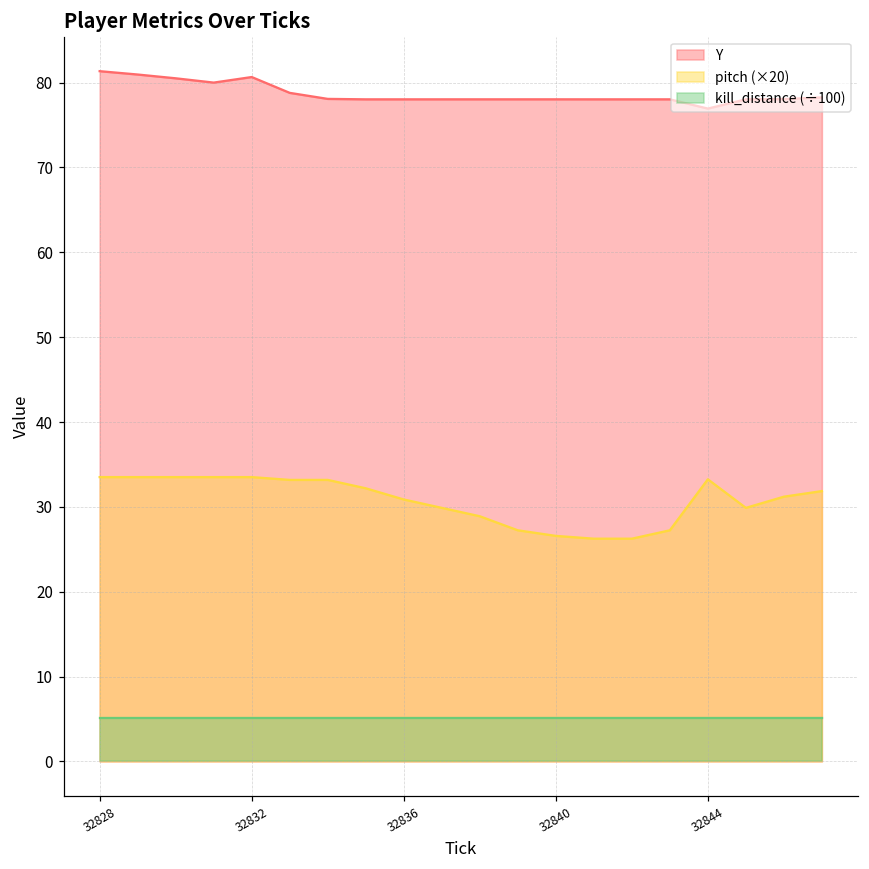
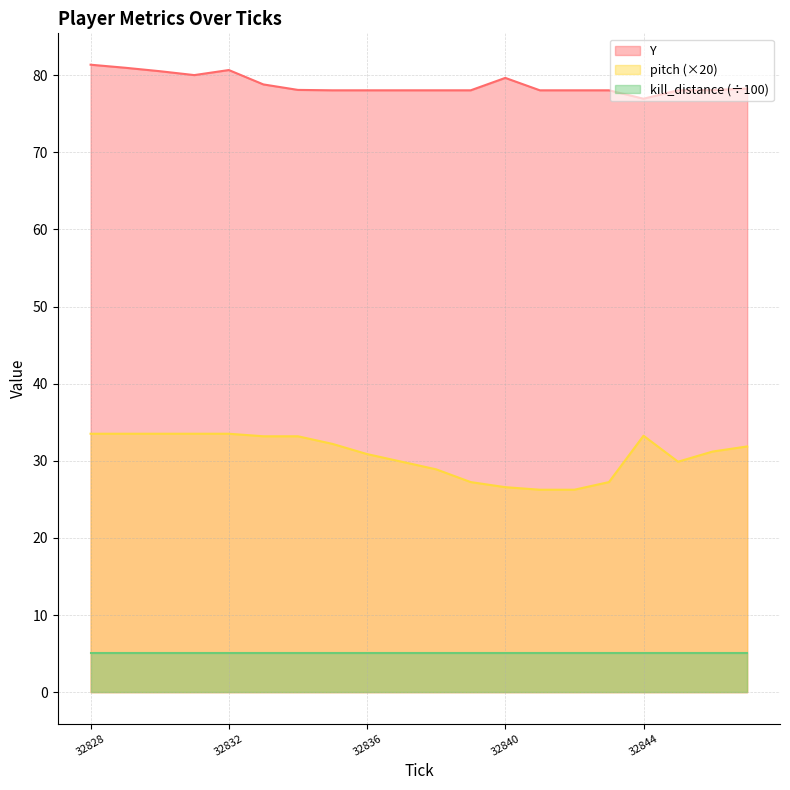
Y, 32840: 78 -> 80
